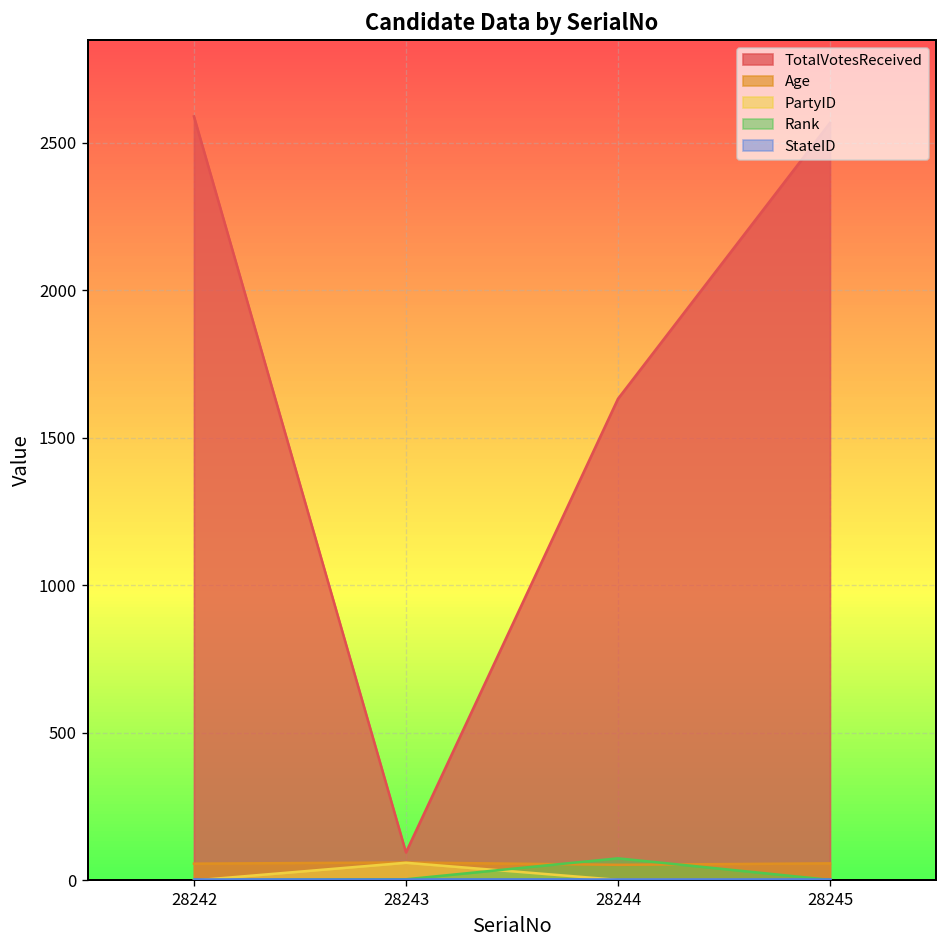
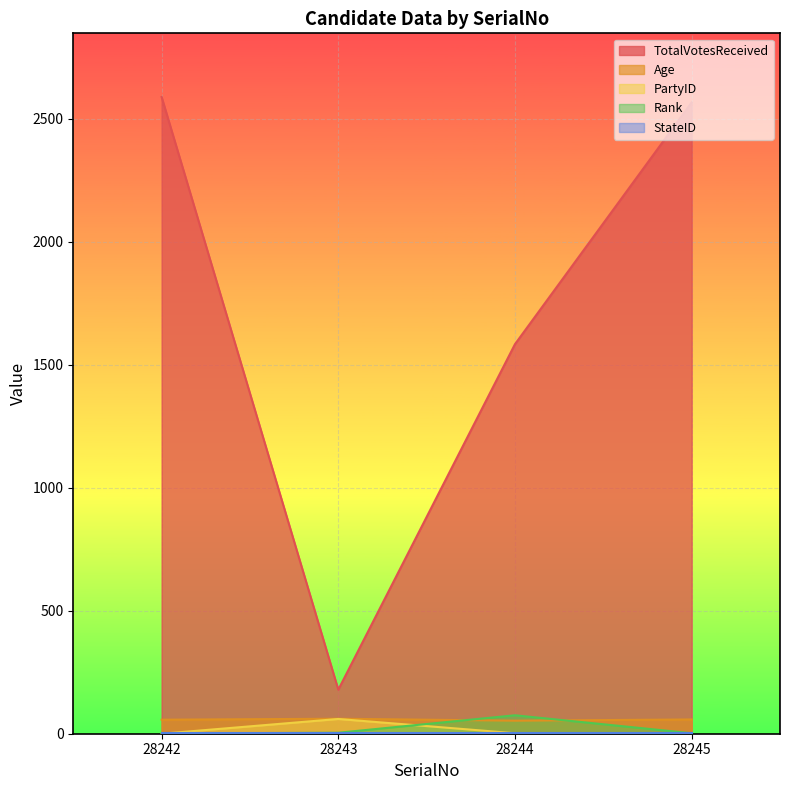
TotalVotesReceived, 28243: 100 -> 180
TotalVotesReceived, 28244: 1630 -> 1580
